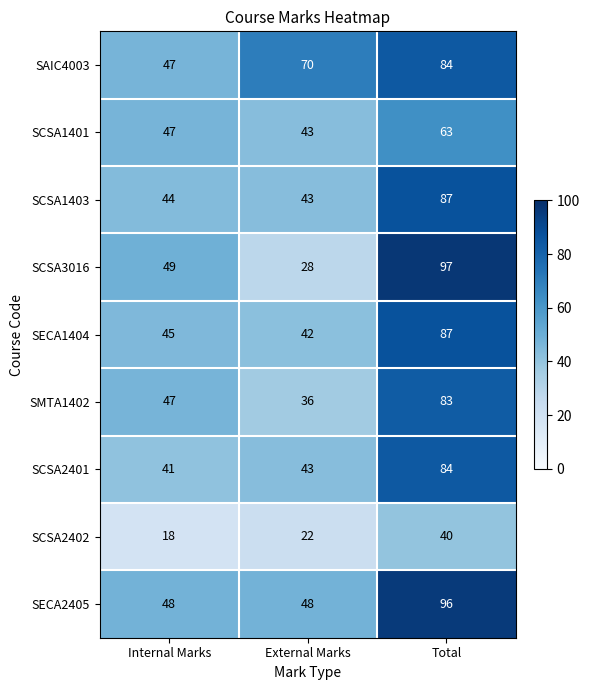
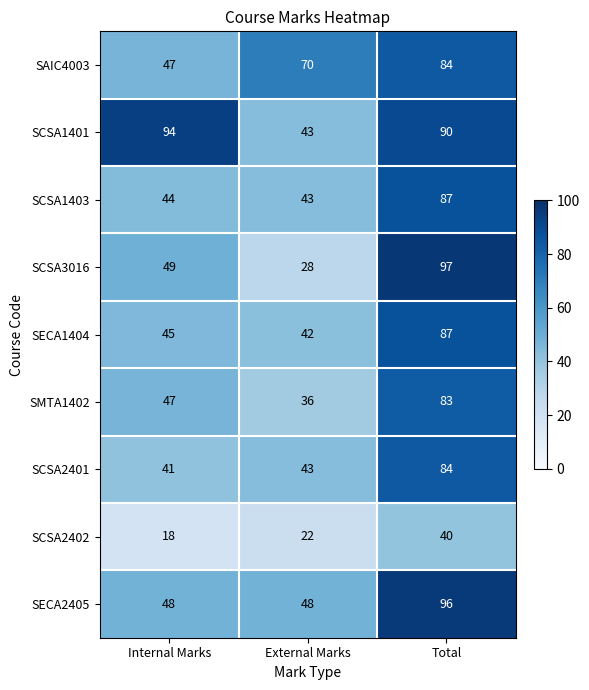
SCSA1401, Internal Marks: 47 -> 94
SCSA1401, Total: 63 -> 90
